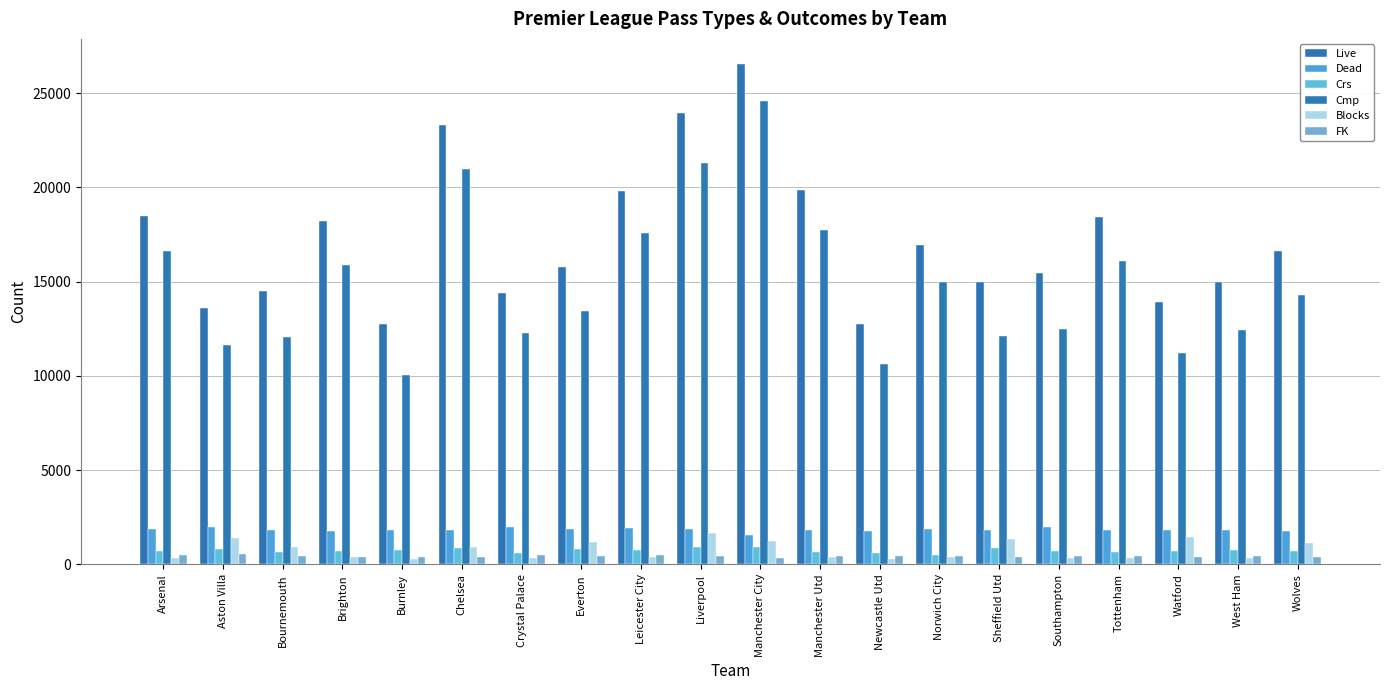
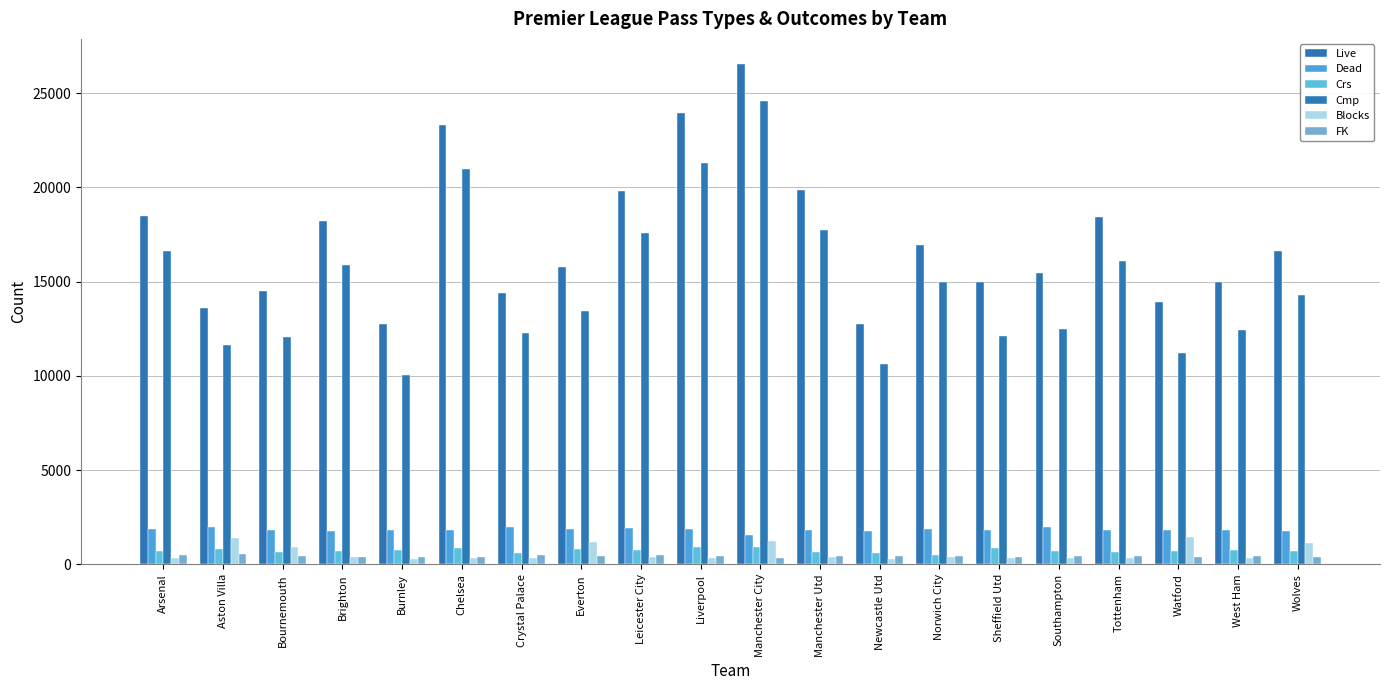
Blocks, Chelsea: 900 -> 400
Blocks, Liverpool: 1700 -> 300
Blocks, Sheffield Utd: 1300 -> 300
